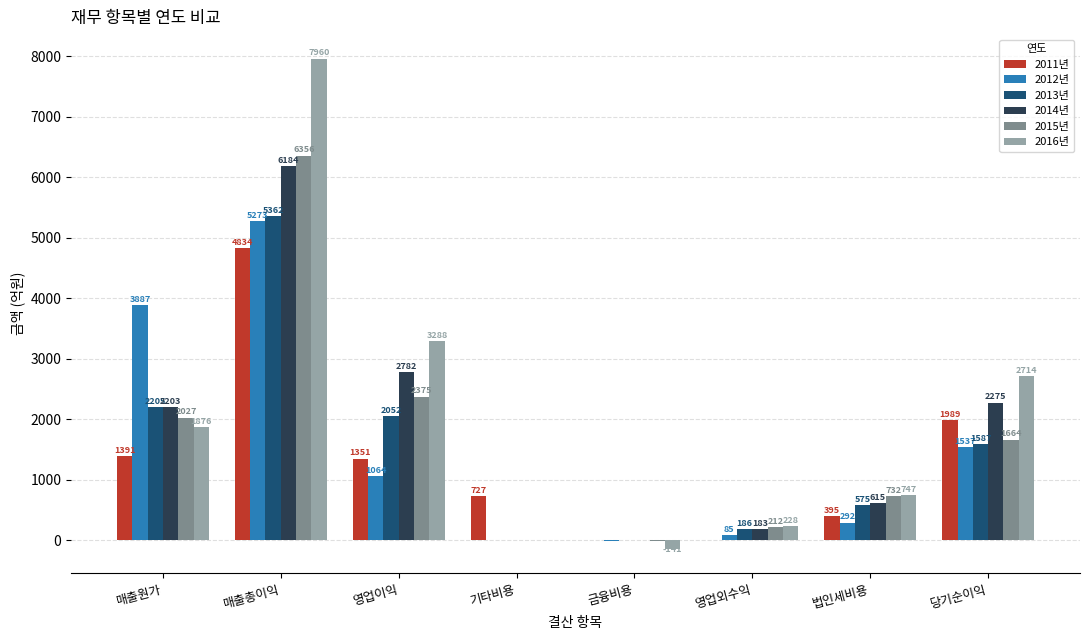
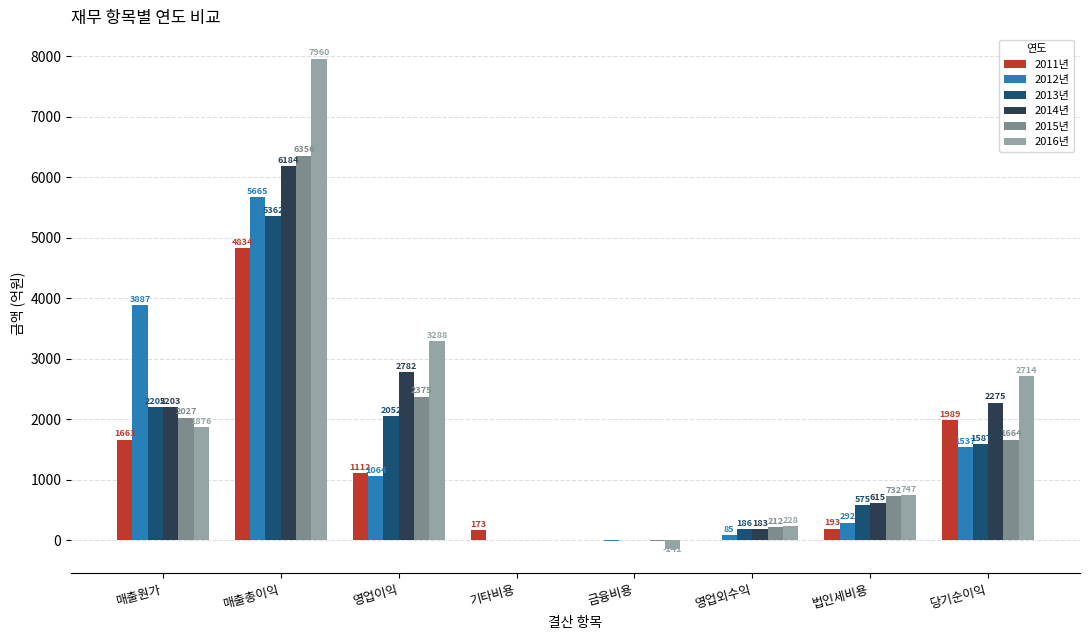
2011년, 매출원가: 1391 -> 1663
2012년, 매출총이익: 5273 -> 5665
2011년, 영업이익: 1351 -> 1112
2011년, 기타비용: 727 -> 173
2011년, 법인세비용: 395 -> 193
